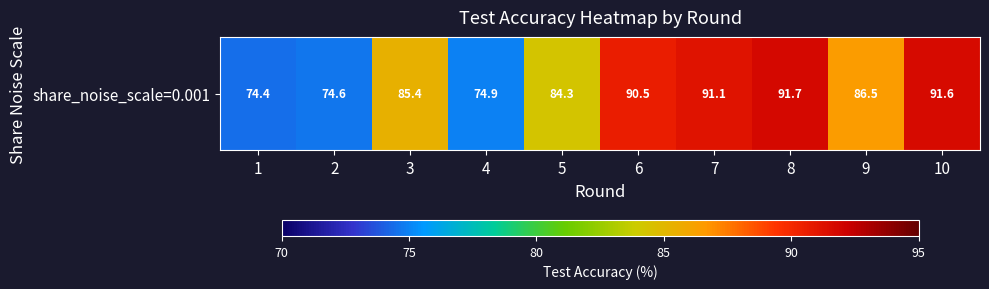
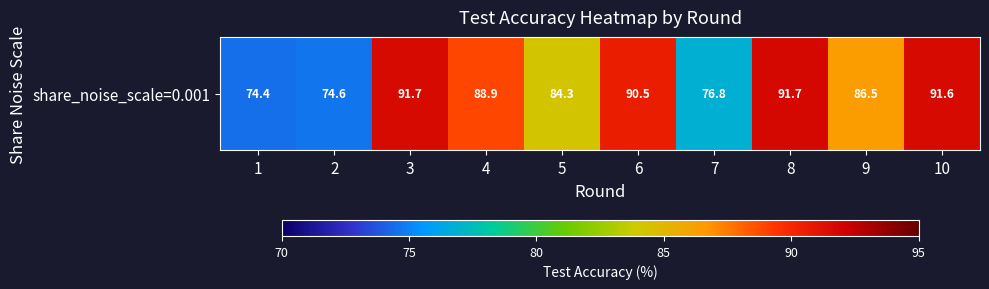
share_noise_scale=0.001, 3: 85.4 -> 91.7
share_noise_scale=0.001, 4: 74.9 -> 88.9
share_noise_scale=0.001, 7: 91.1 -> 76.8
